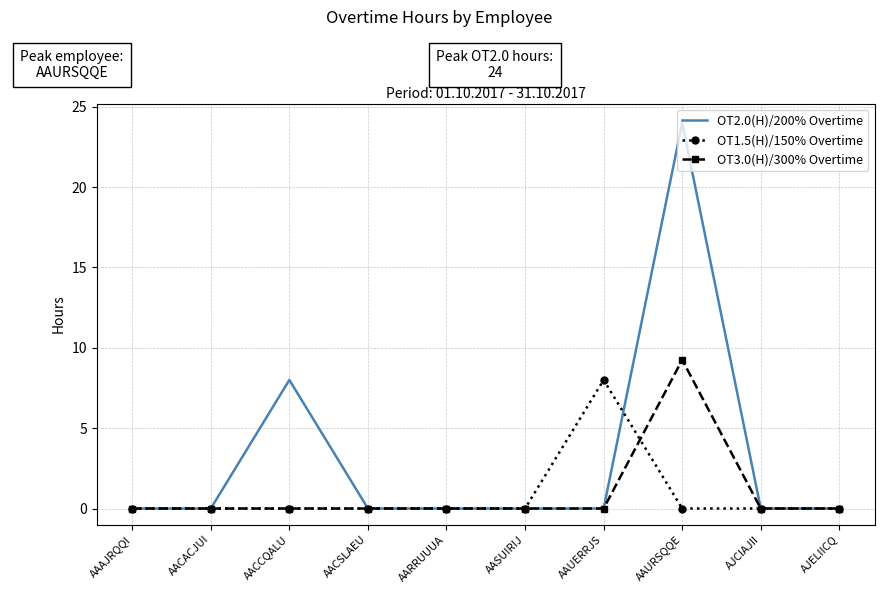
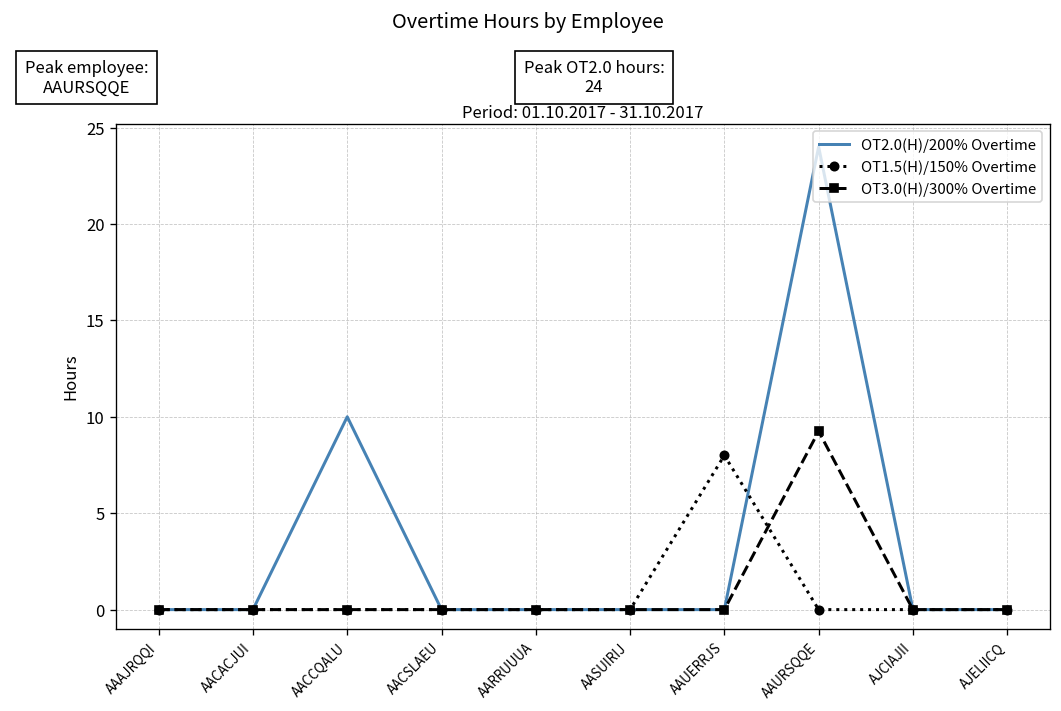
OT2.0(H)/200% Overtime, AACCQALU: 8 -> 10
